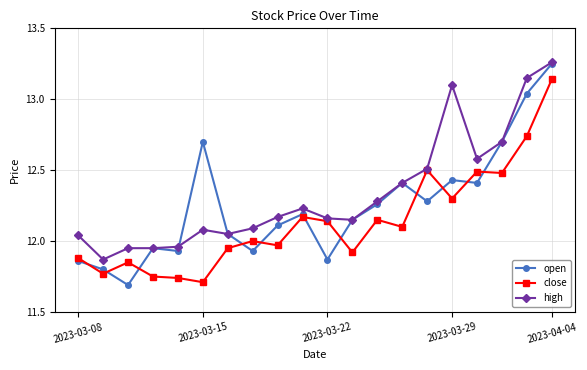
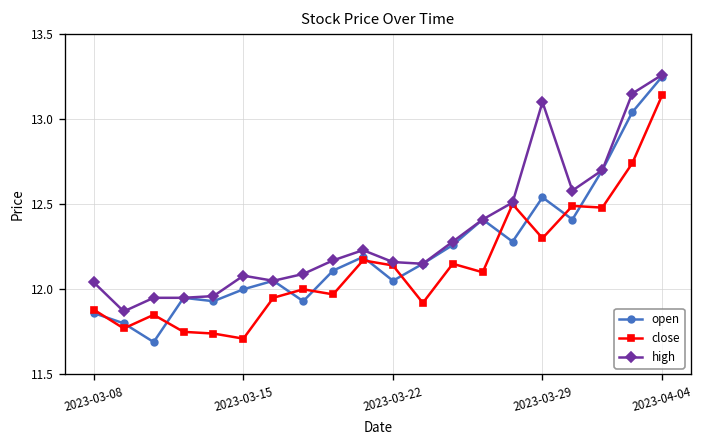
open, 2023-03-15: 12.7 -> 12.0
open, 2023-03-22: 11.87 -> 12.05
open, 2023-03-29: 12.43 -> 12.54
